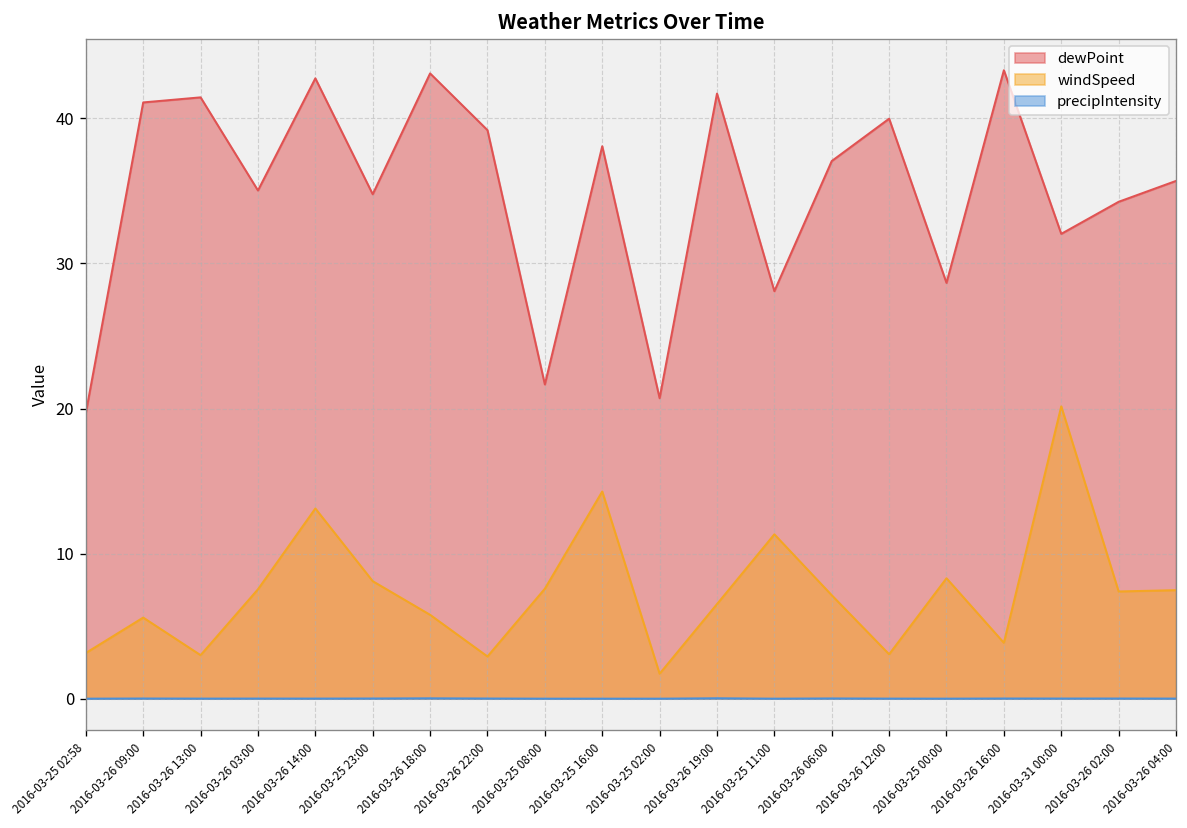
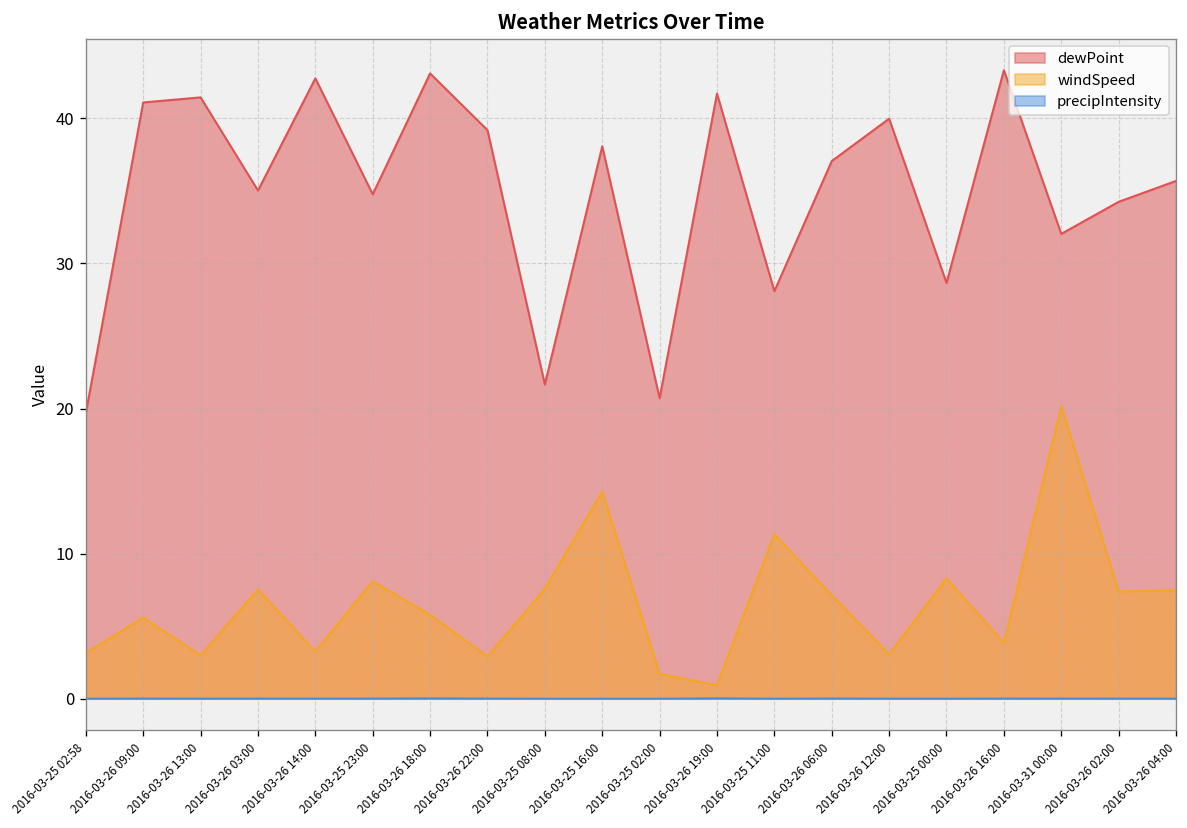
windSpeed, 2016-03-26 14:00: 13.1 -> 3.3
windSpeed, 2016-03-26 19:00: 6.5 -> 0.9
